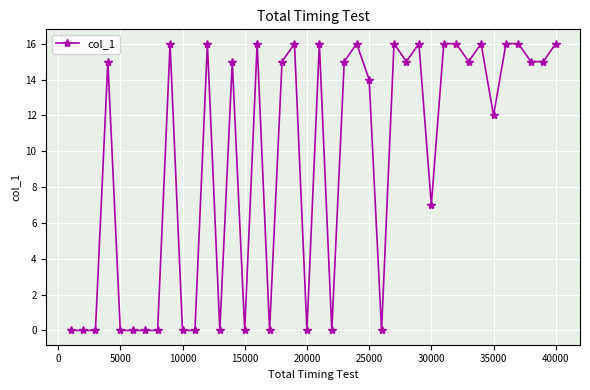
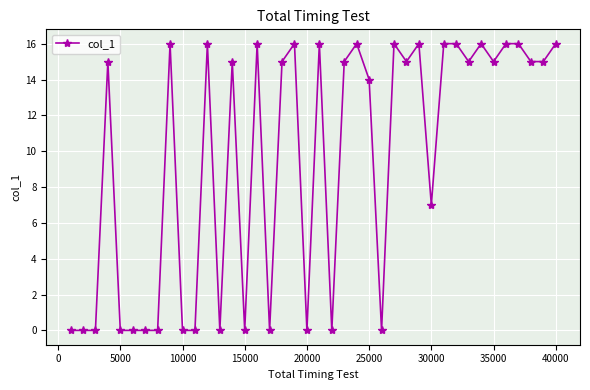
35000: 12 -> 15
